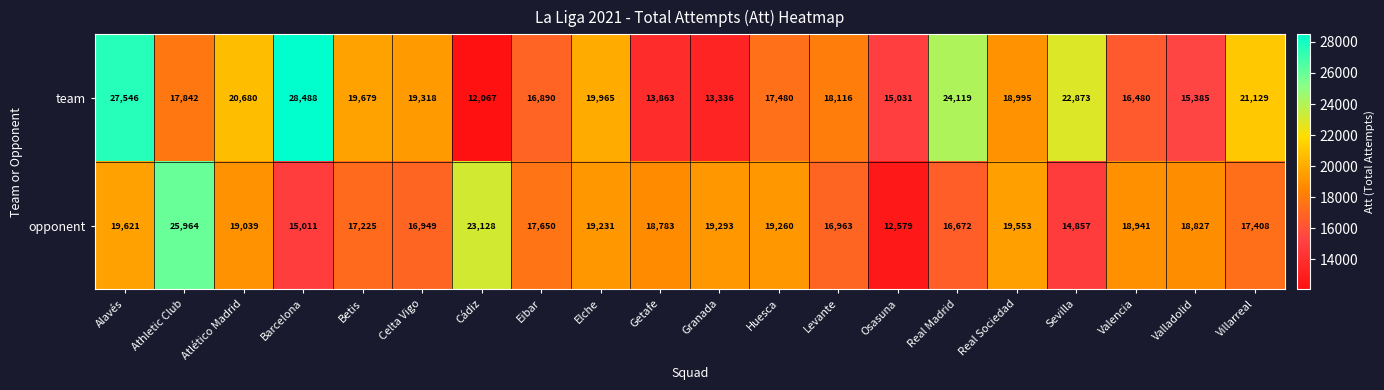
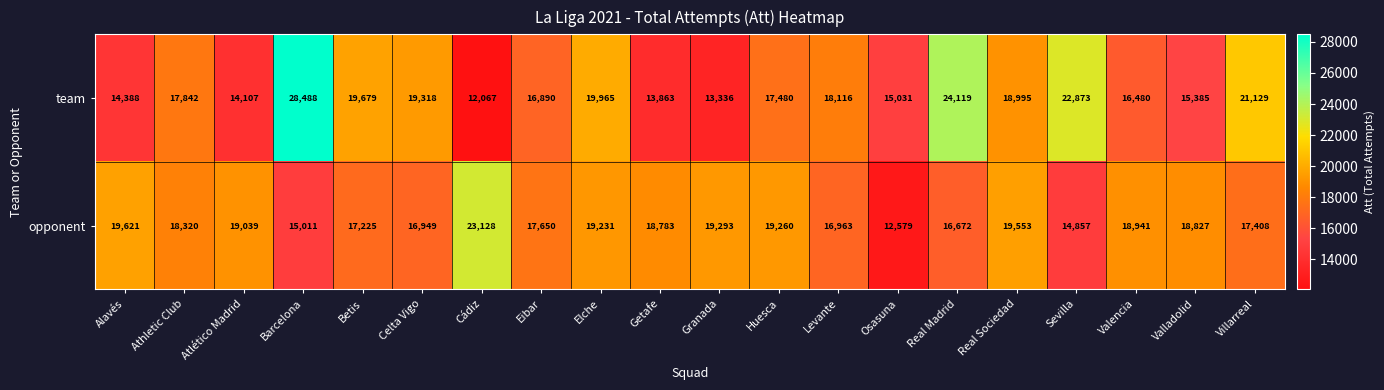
team, Alavés: 27,546 -> 14,388
team, Atlético Madrid: 20,680 -> 14,107
opponent, Athletic Club: 25,964 -> 18,320
